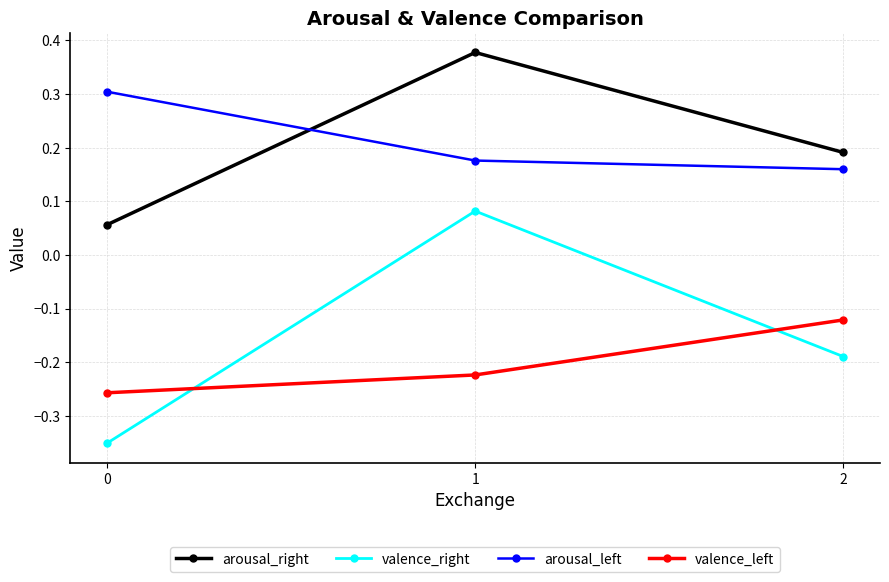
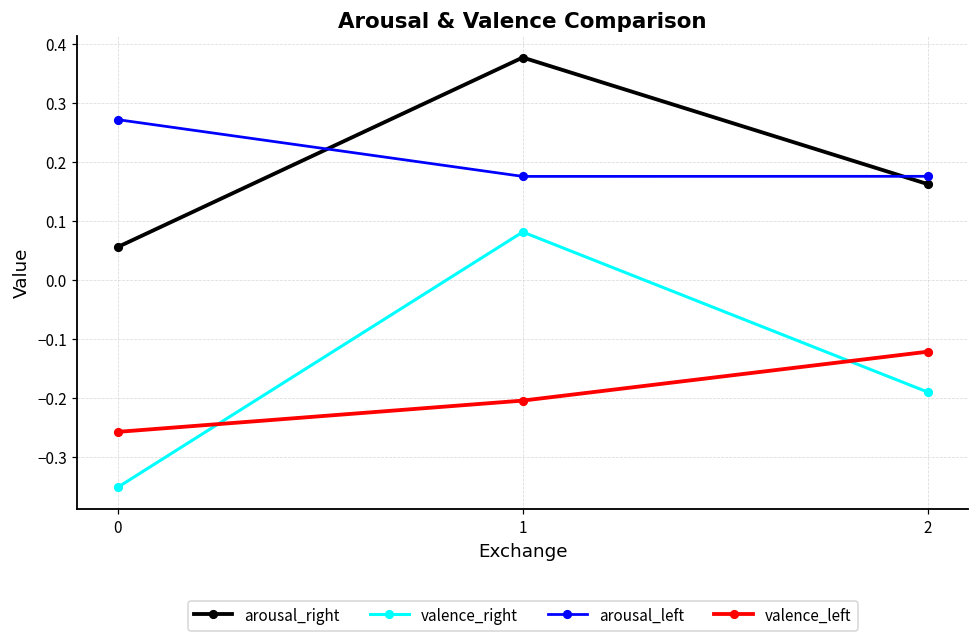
arousal_left, 0: 0.30 -> 0.27
valence_left, 1: -0.22 -> -0.20
arousal_right, 2: 0.19 -> 0.16
arousal_left, 2: 0.16 -> 0.18
